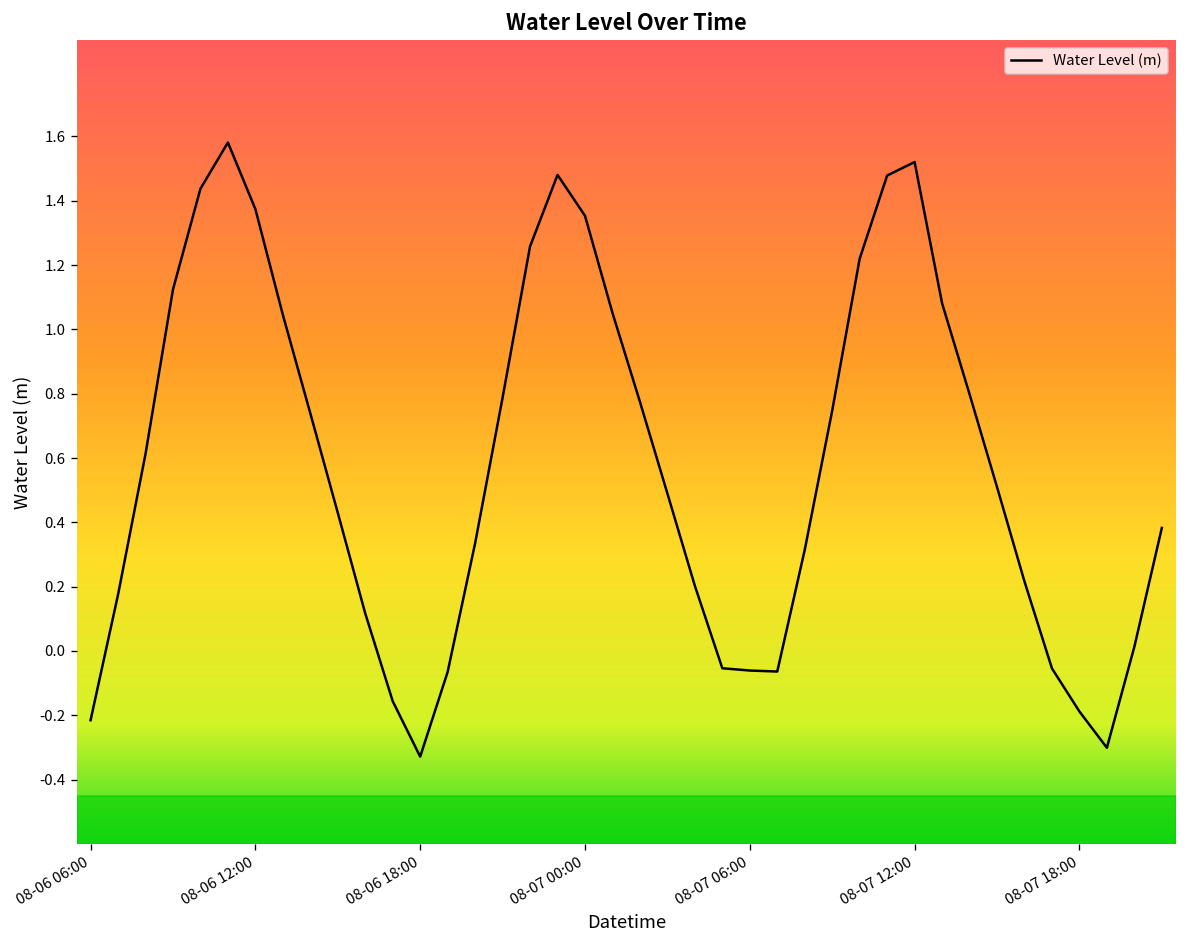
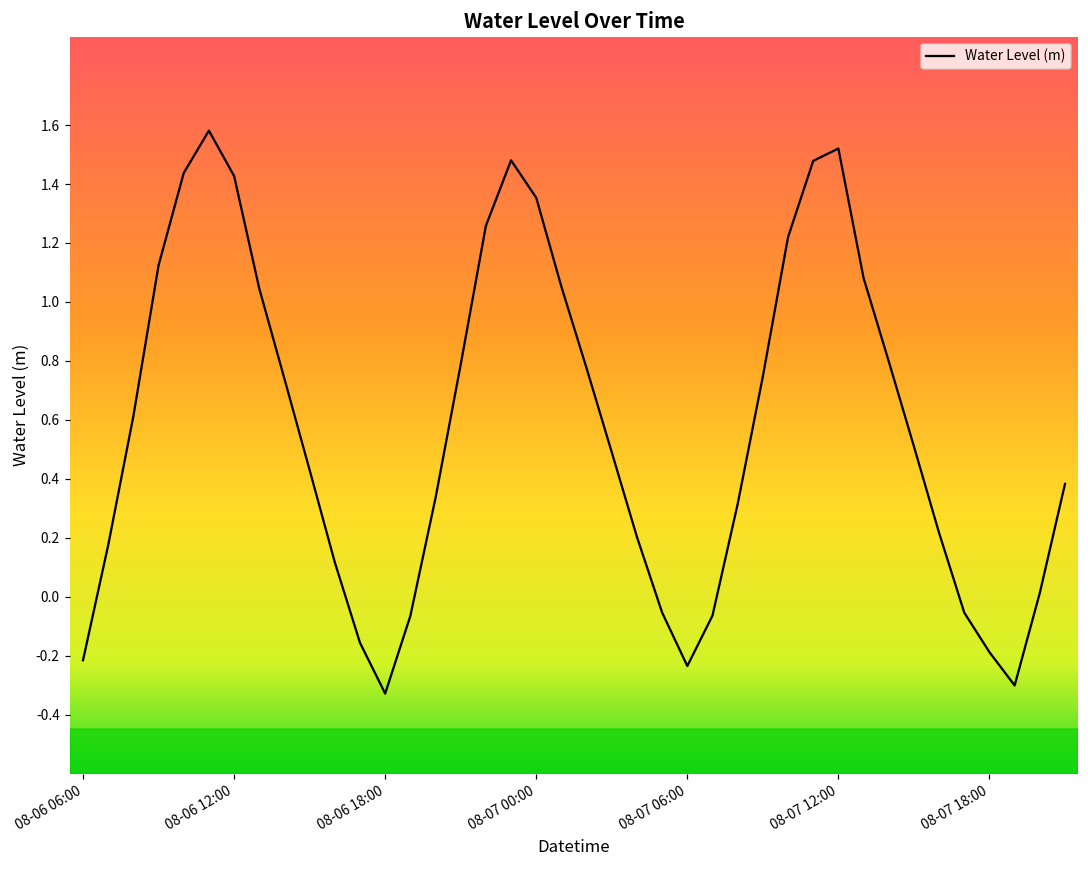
08-06 12:00: 1.37 -> 1.43
08-07 06:00: -0.06 -> -0.24
